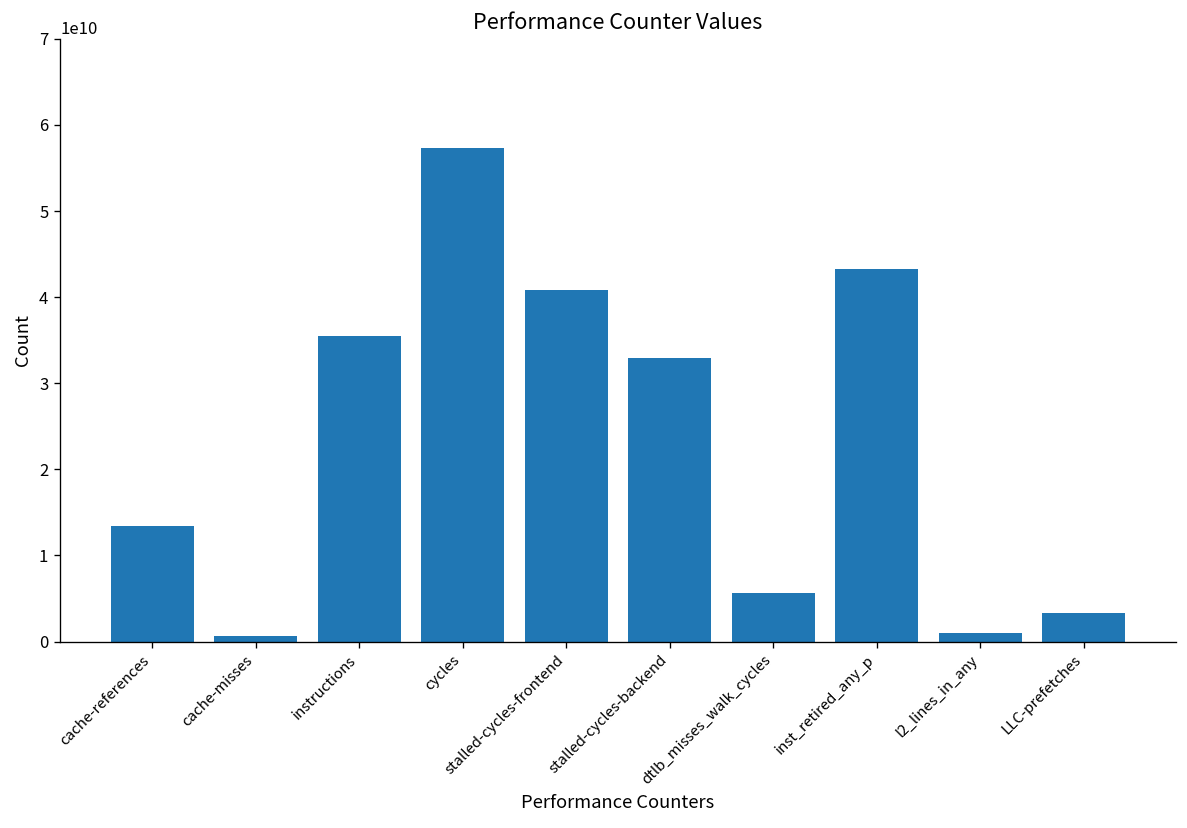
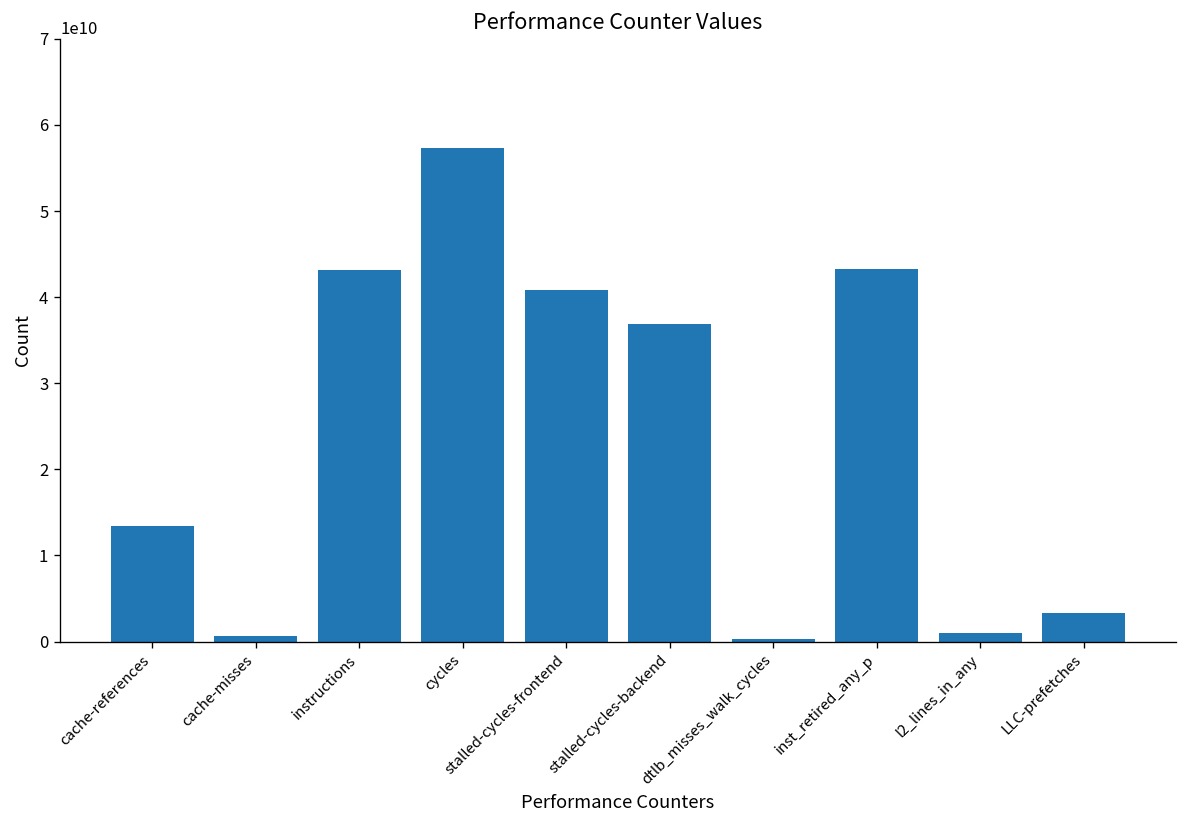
instructions: 35000000000 -> 43000000000
stalled-cycles-backend: 33000000000 -> 37000000000
dtlb_misses_walk_cycles: 6000000000 -> 0
